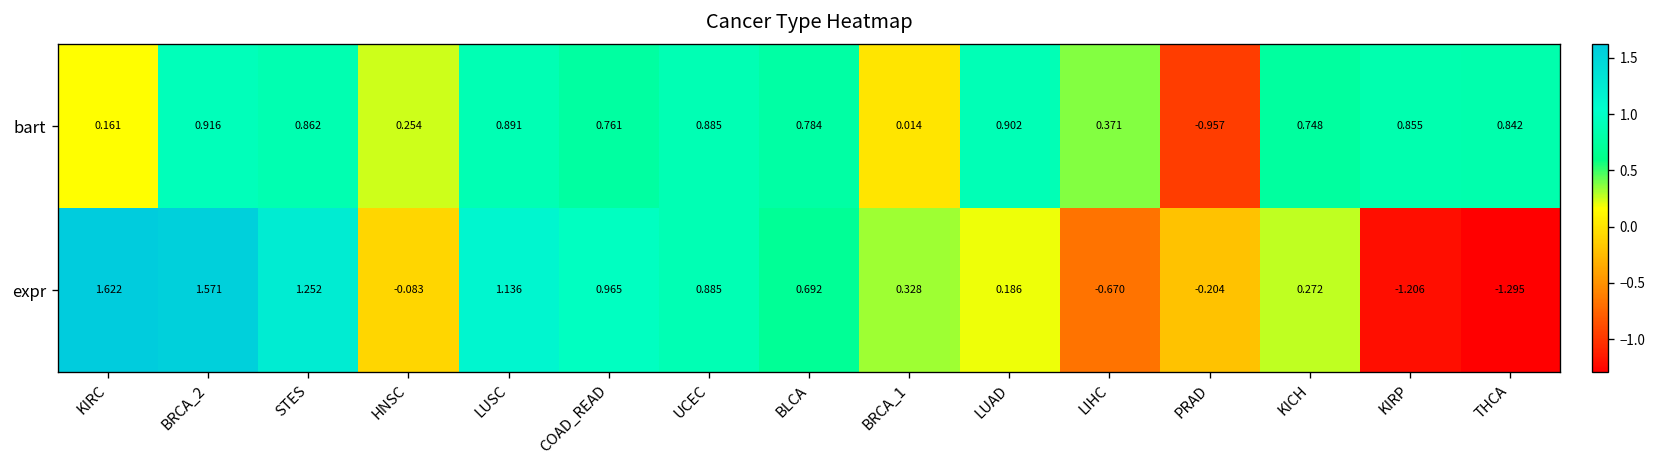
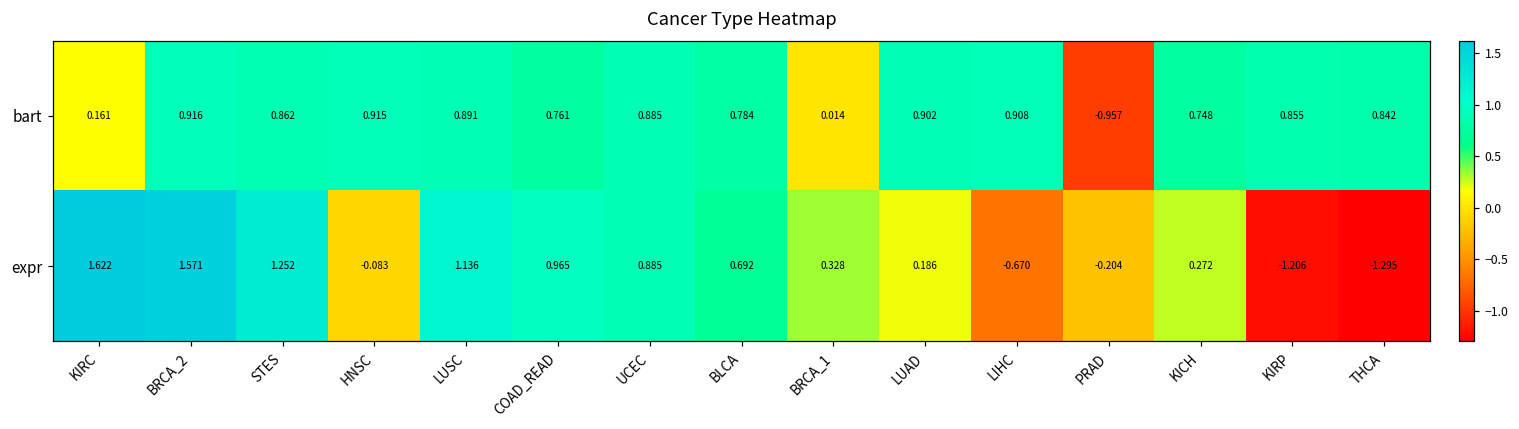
bart, HNSC: 0.254 -> 0.915
bart, LIHC: 0.371 -> 0.908
